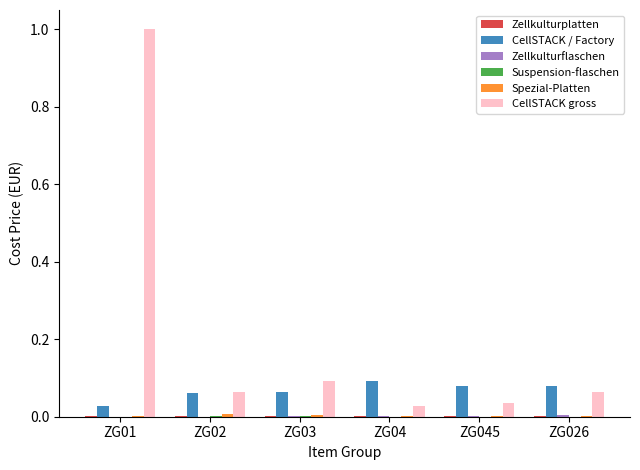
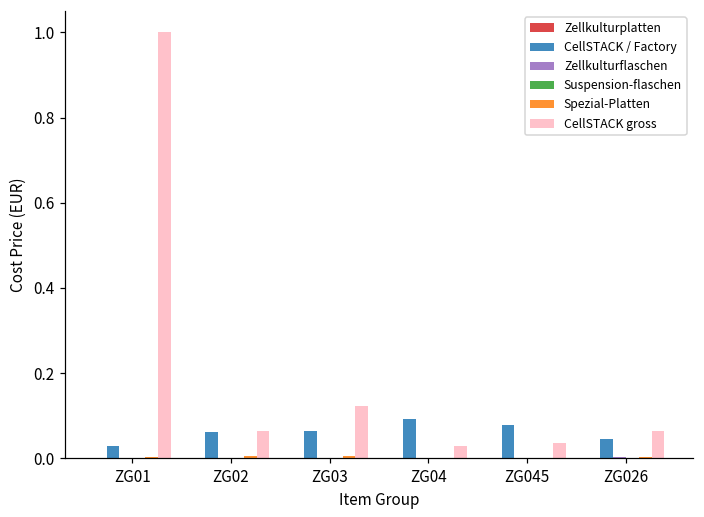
CellSTACK gross, ZG03: 0.09 -> 0.12
CellSTACK / Factory, ZG026: 0.08 -> 0.05
